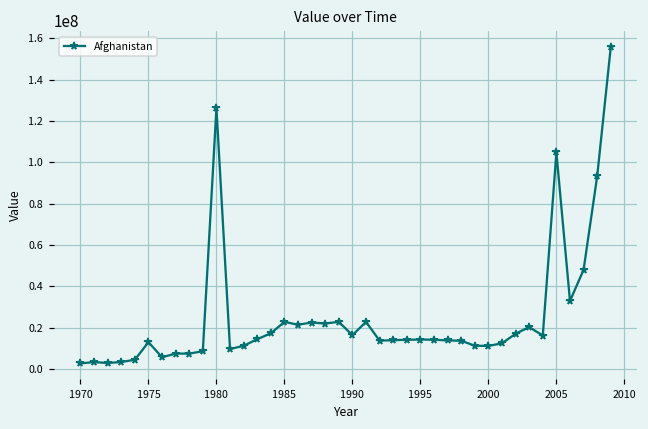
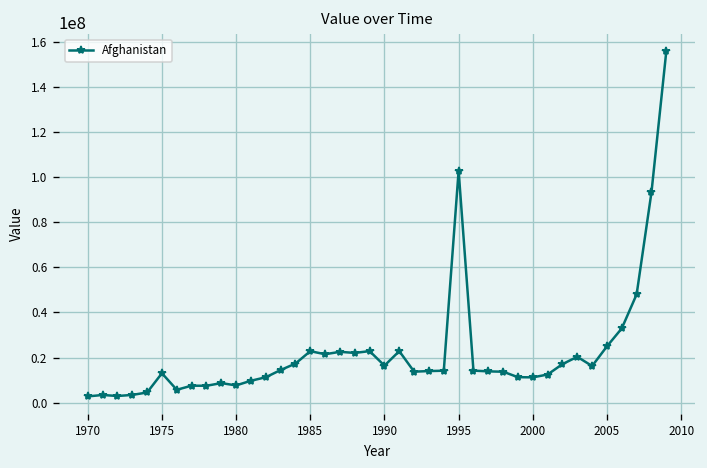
1980: 126000000 -> 8000000
1995: 14000000 -> 103000000
2005: 105000000 -> 25000000
